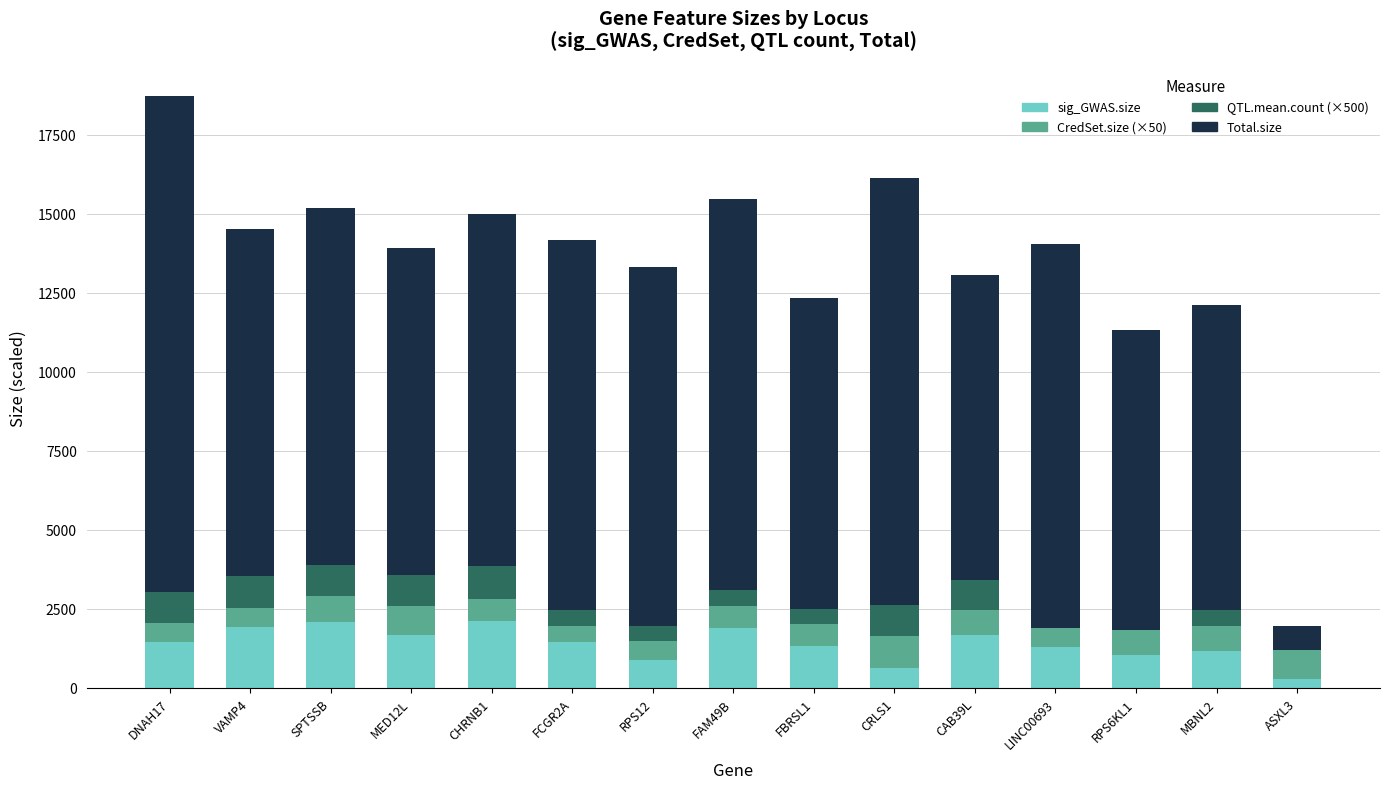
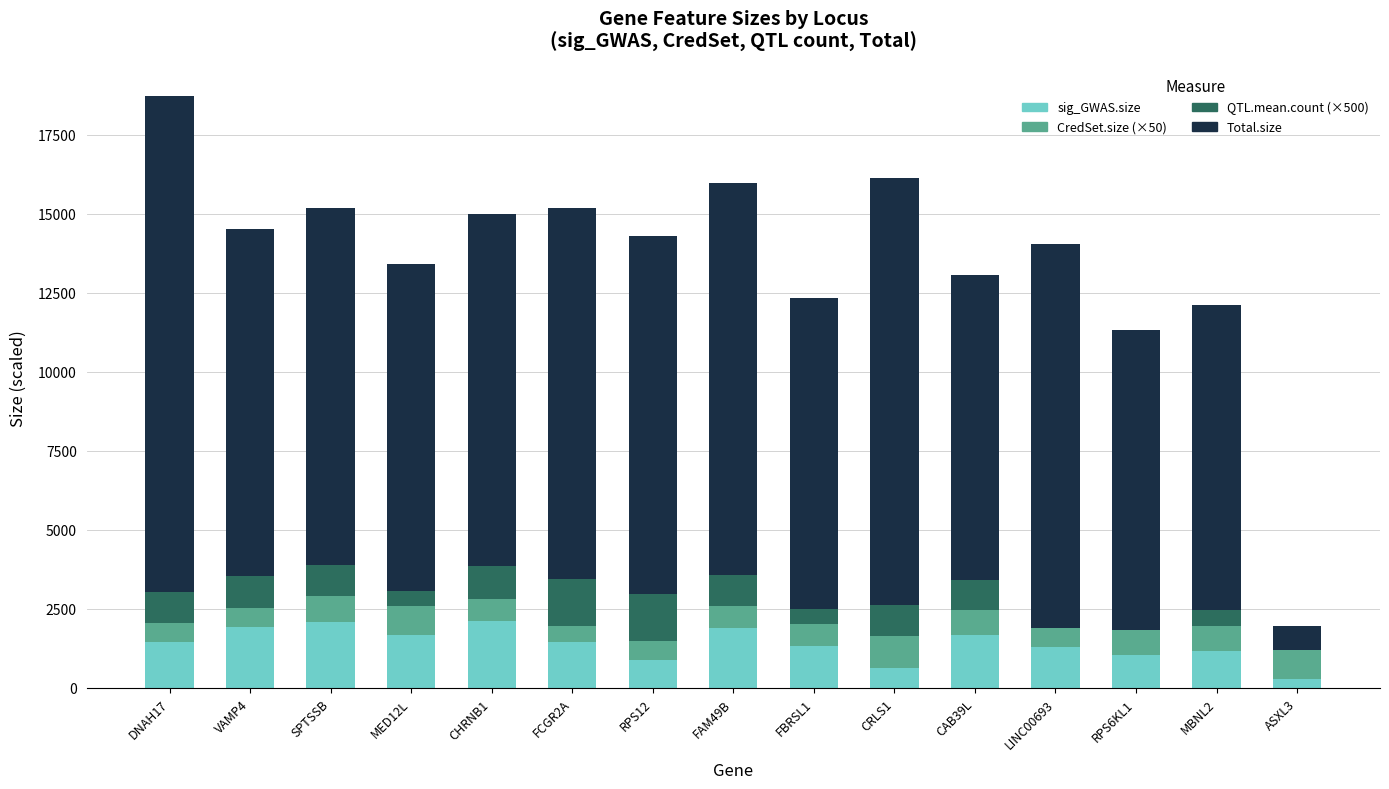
QTL.mean.count (×500), MED12L: 1000 -> 500
QTL.mean.count (×500), FCGR2A: 500 -> 1500
QTL.mean.count (×500), RPS12: 500 -> 1500
QTL.mean.count (×500), FAM49B: 500 -> 1000
